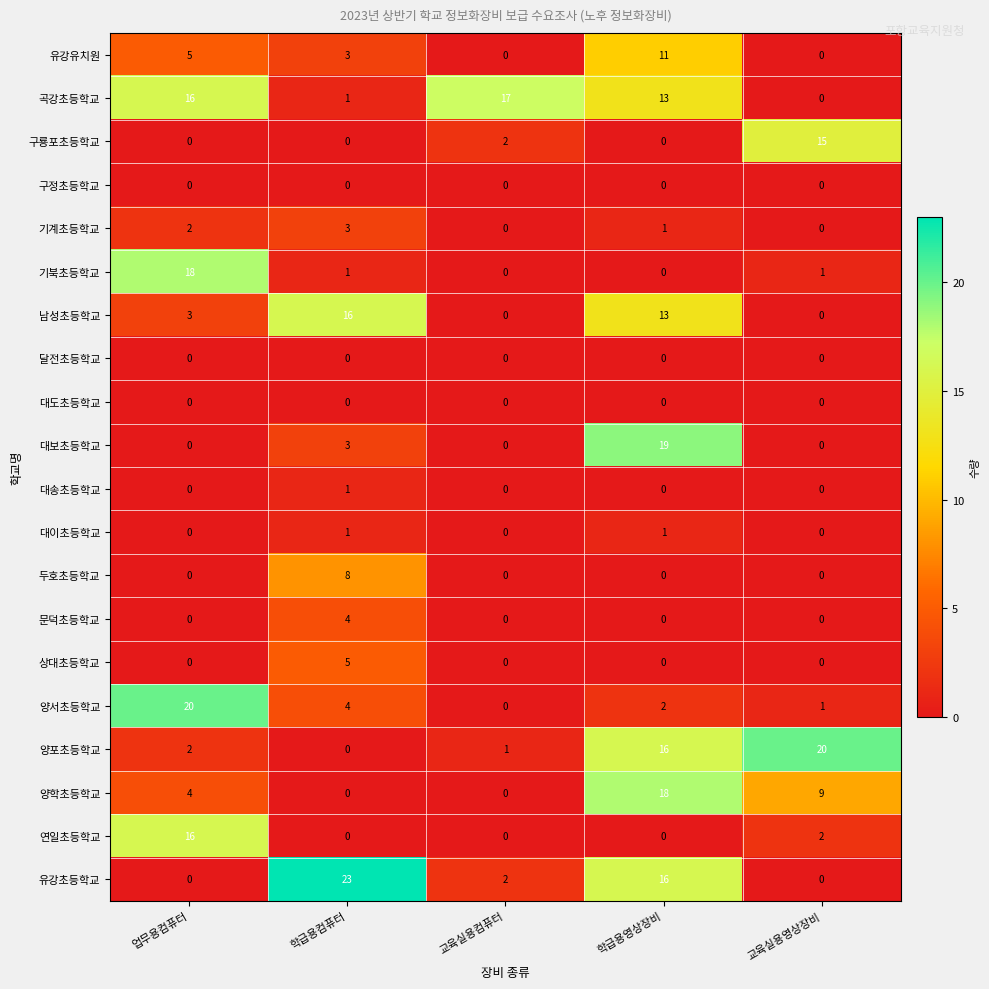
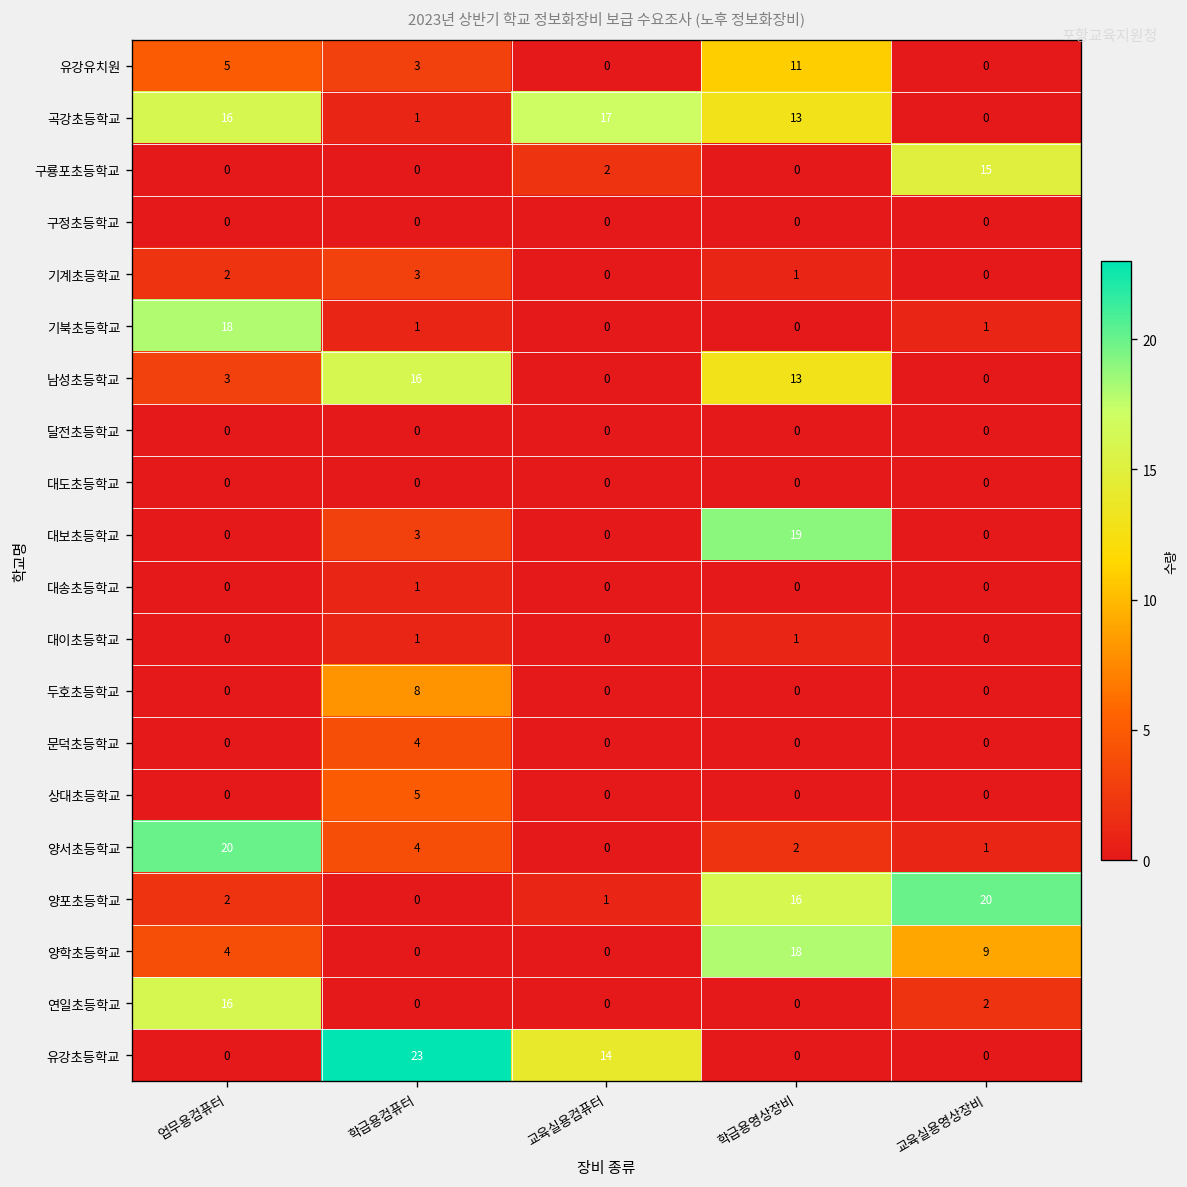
유강초등학교, 교육실용컴퓨터: 2 -> 14
유강초등학교, 학급용영상장비: 16 -> 0
